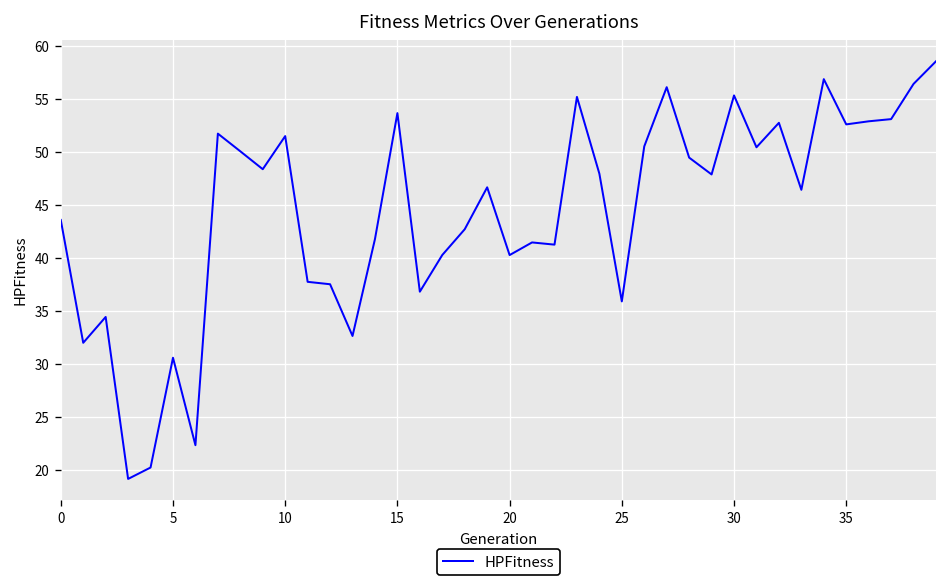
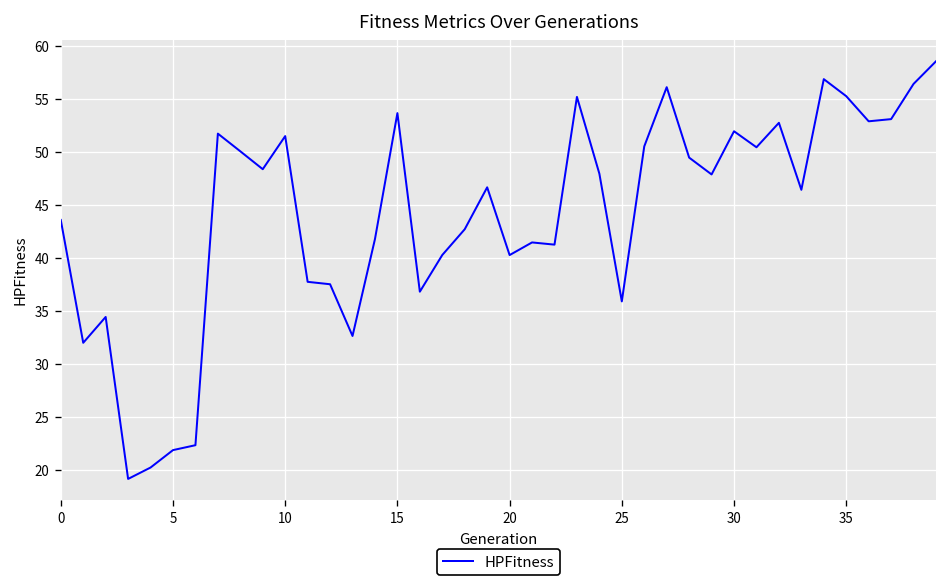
5: 31 -> 22
30: 55 -> 52
35: 53 -> 55
